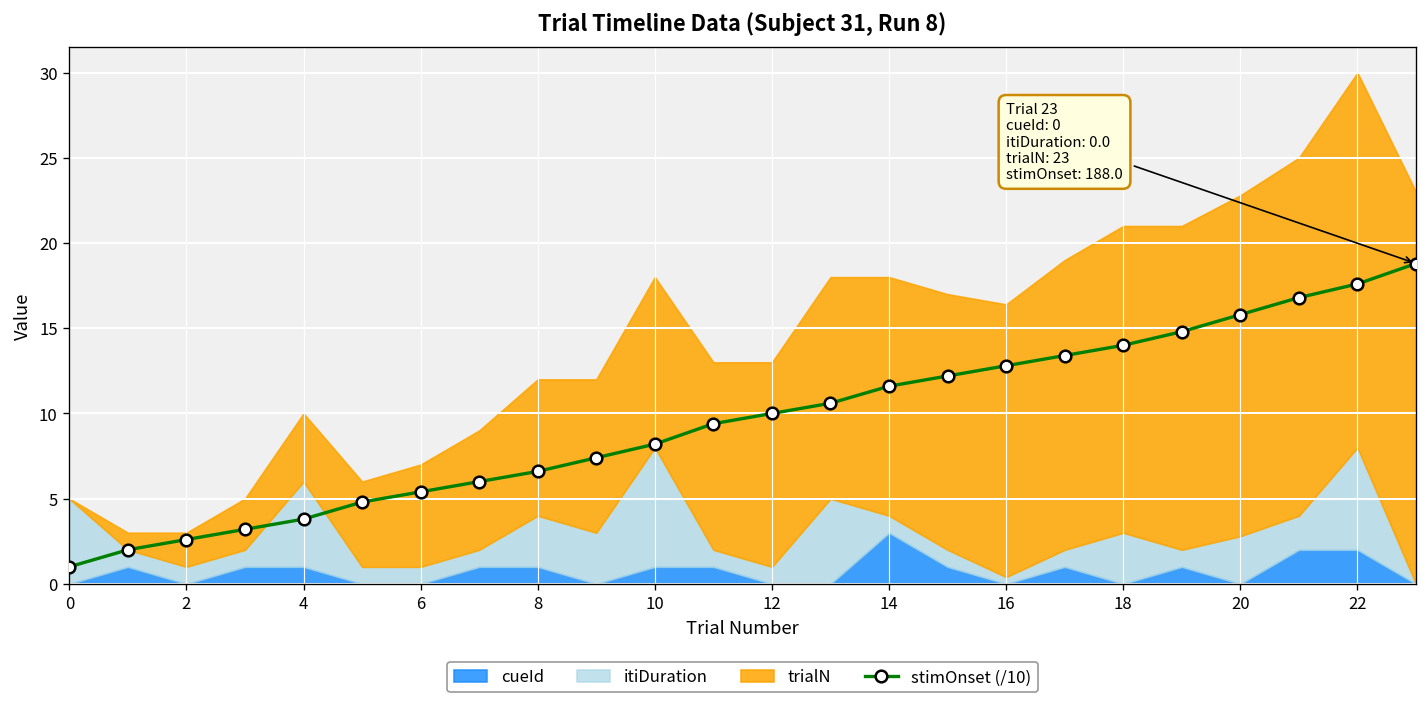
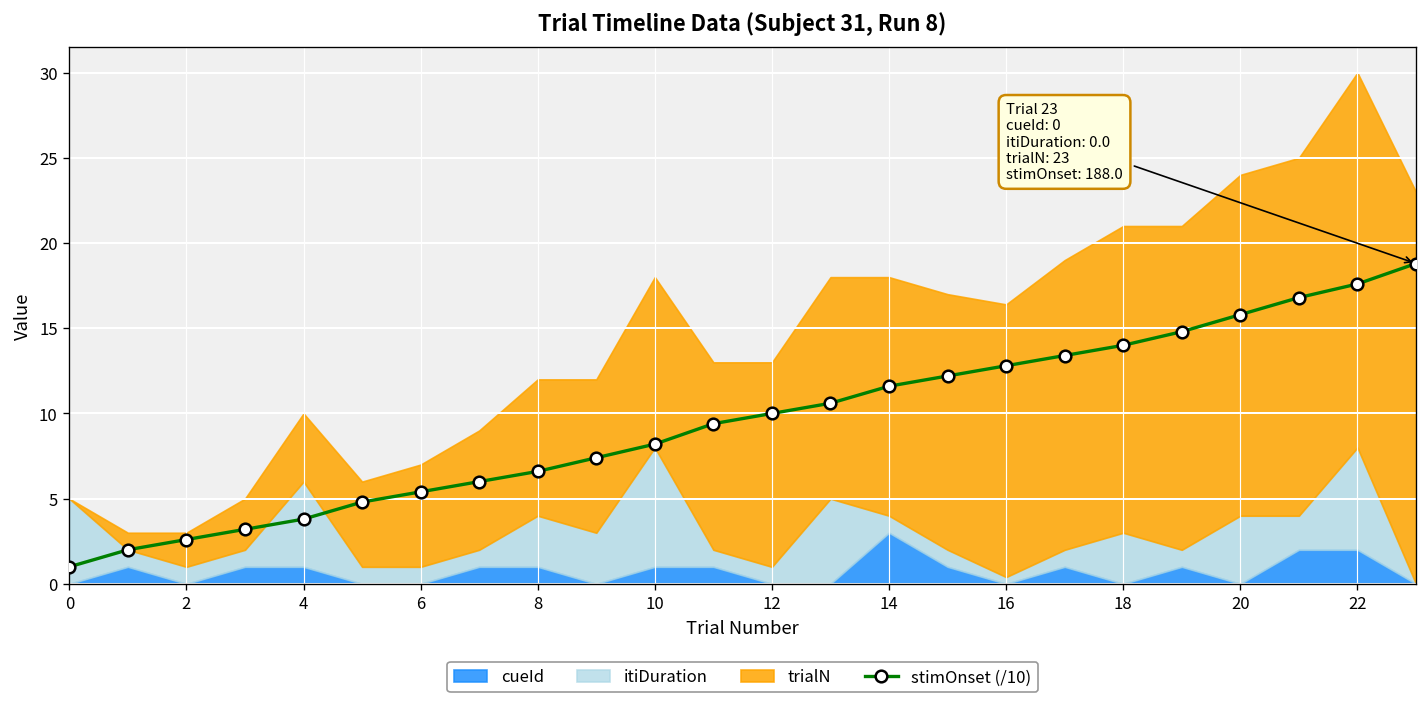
itiDuration, 20: 2.8 -> 4.0
